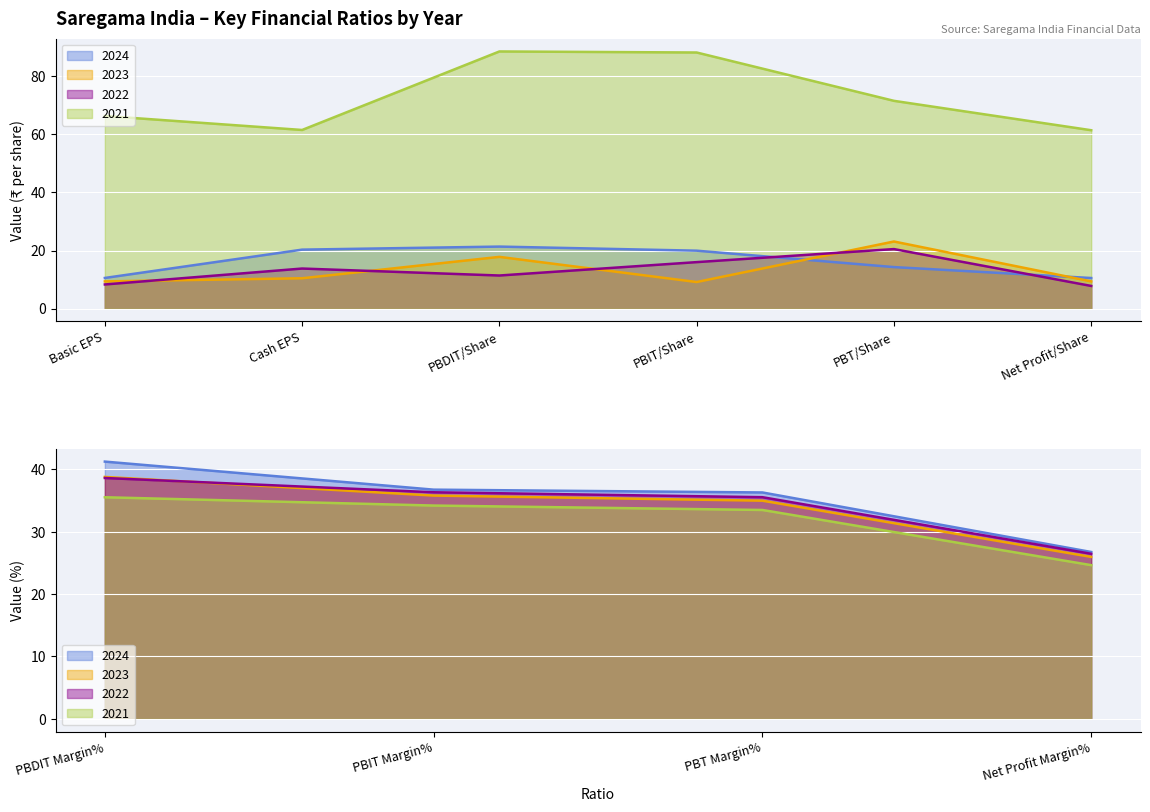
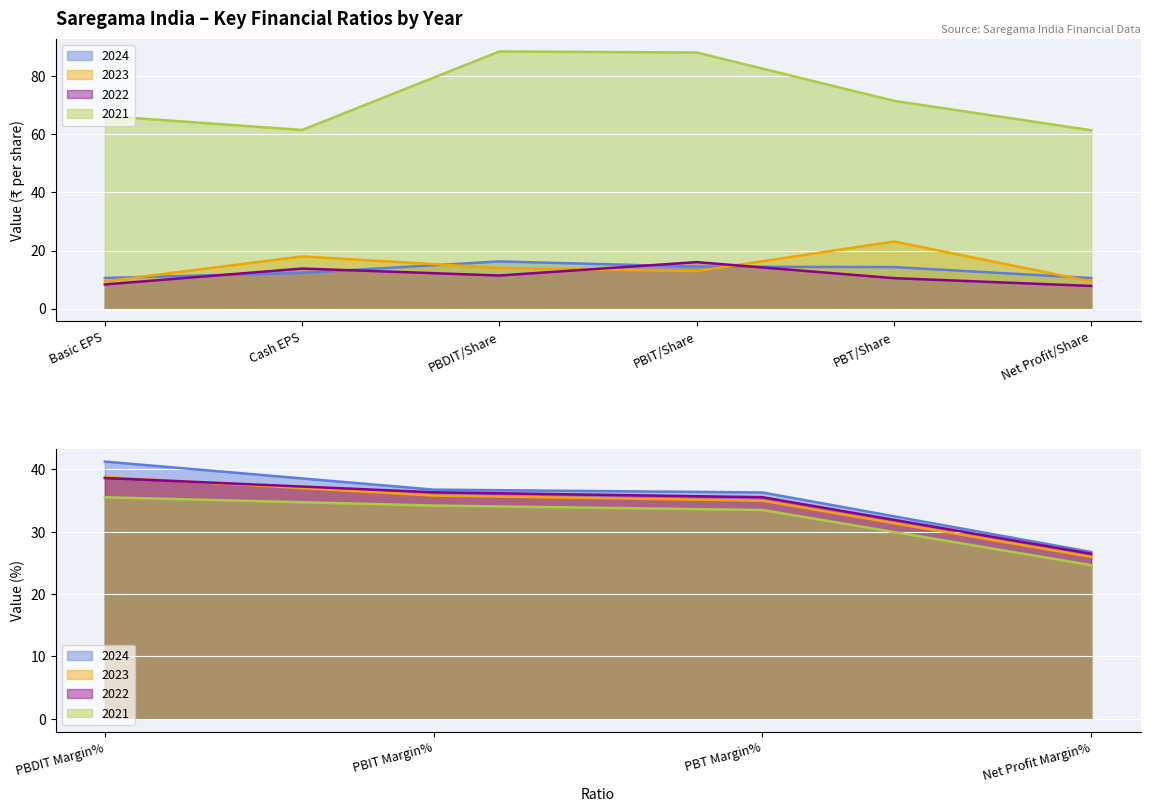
Saregama India – Key Financial Ratios by Year, 2024, Cash EPS: 20 -> 12
Saregama India – Key Financial Ratios by Year, 2023, Cash EPS: 10 -> 18
Saregama India – Key Financial Ratios by Year, 2024, PBDIT/Share: 21 -> 16
Saregama India – Key Financial Ratios by Year, 2023, PBDIT/Share: 18 -> 14
Saregama India – Key Financial Ratios by Year, 2024, PBIT/Share: 20 -> 14
Saregama India – Key Financial Ratios by Year, 2023, PBIT/Share: 9 -> 13
Saregama India – Key Financial Ratios by Year, 2022, PBT/Share: 20 -> 10
